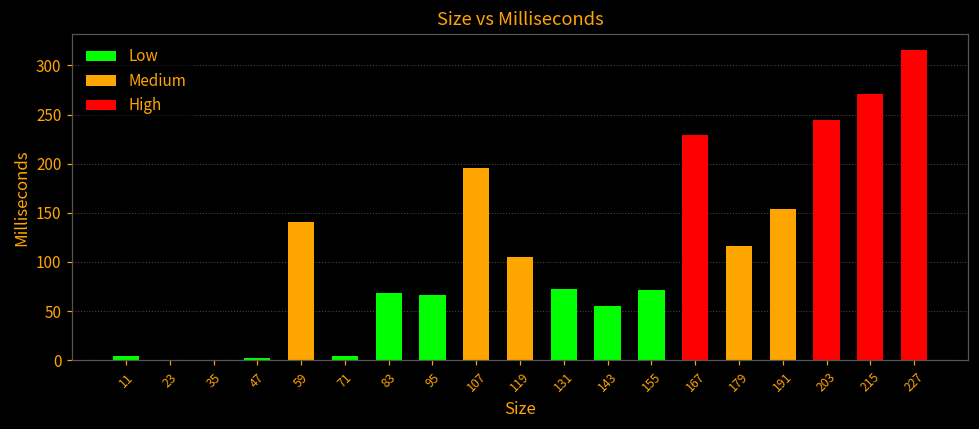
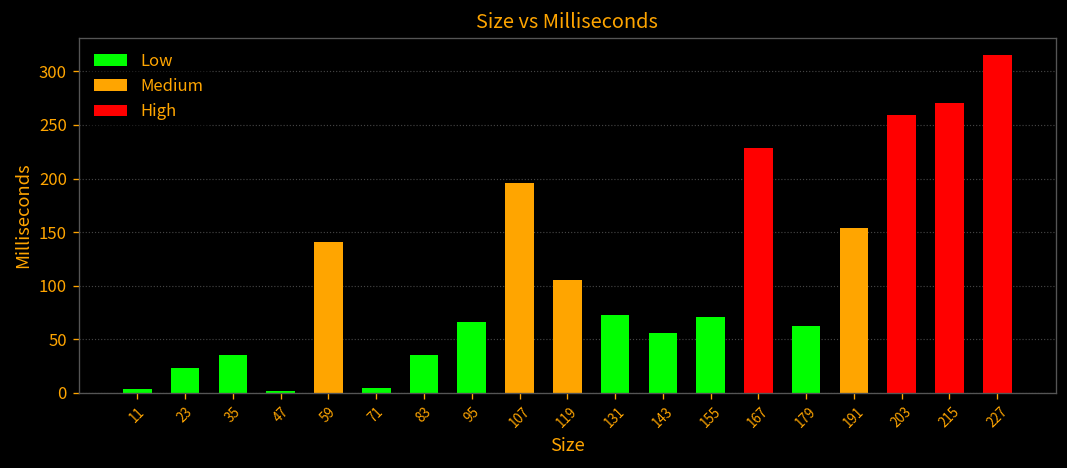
23: 0 -> 20
35: 0 -> 40
83: 70 -> 40
179: 120 -> 60
203: 240 -> 260
